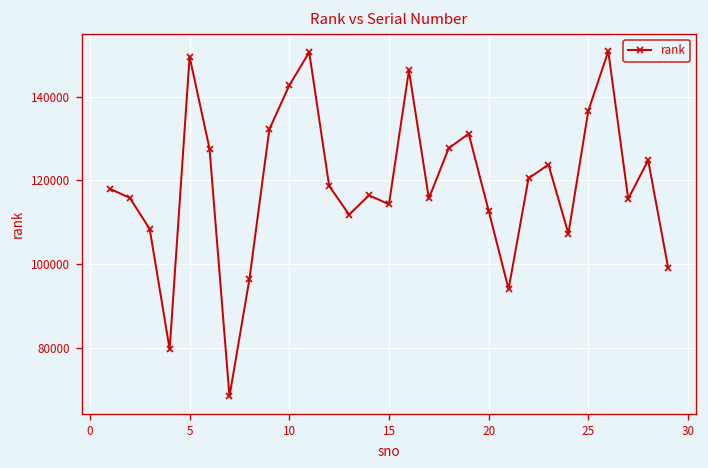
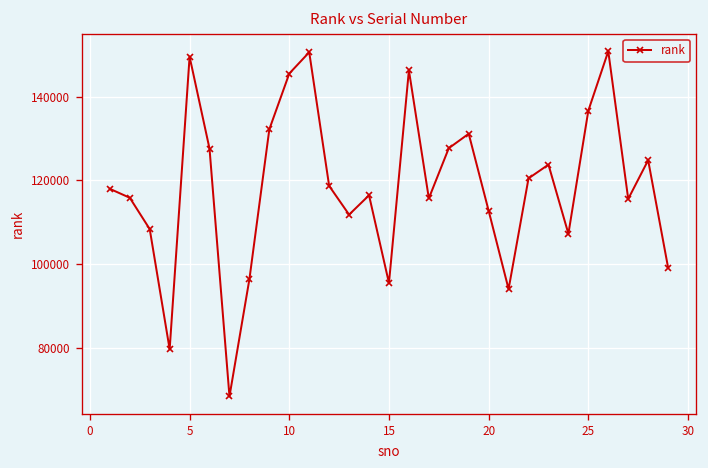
10: 143000 -> 146000
15: 114000 -> 95000
